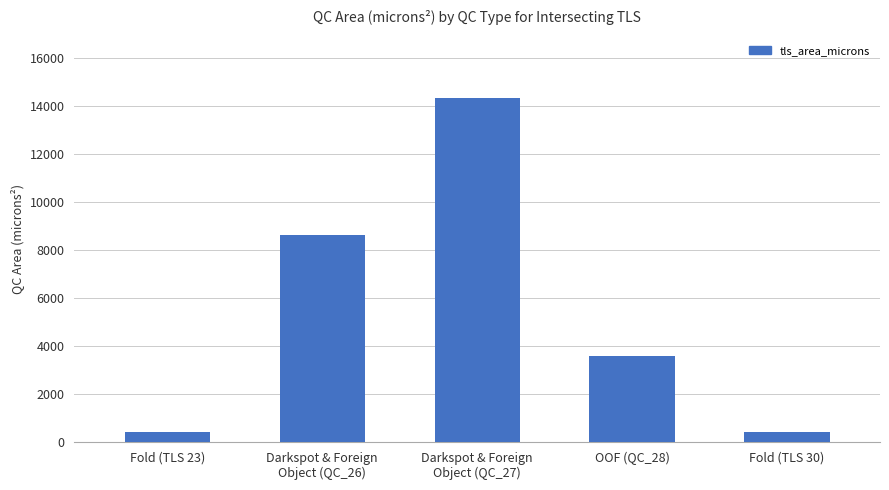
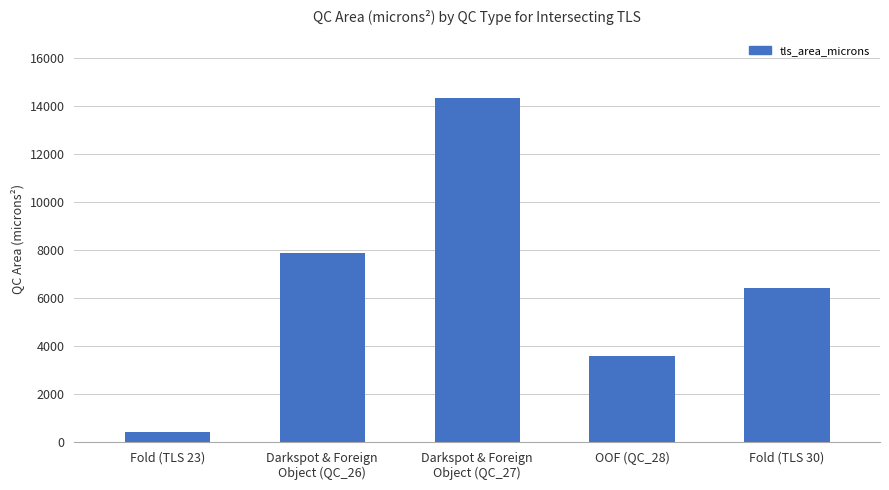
Darkspot & Foreign Object (QC_26): 8600 -> 7900
Fold (TLS 30): 400 -> 6400
